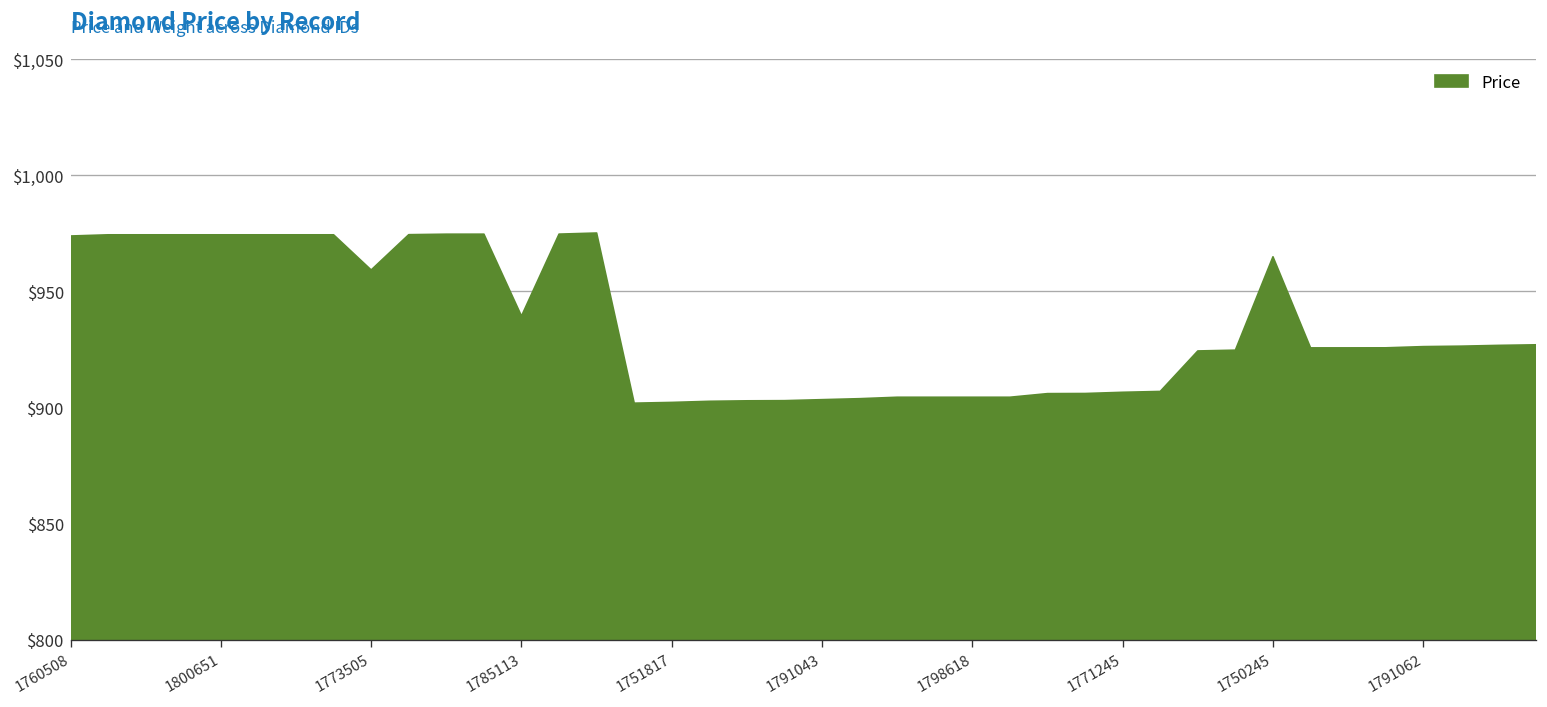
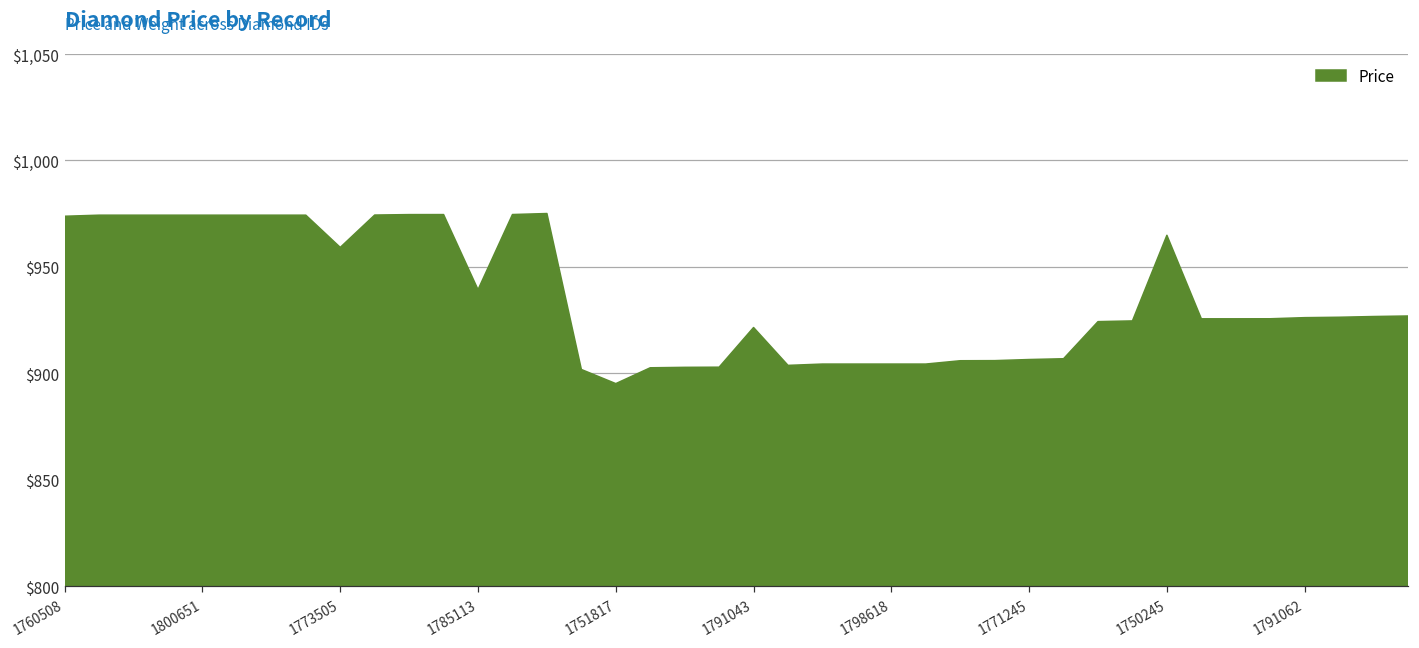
1751817: $902 -> $895
1791043: $903 -> $922
